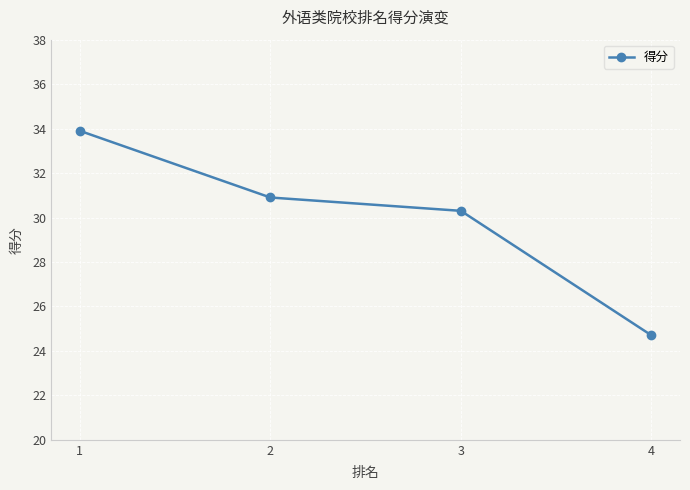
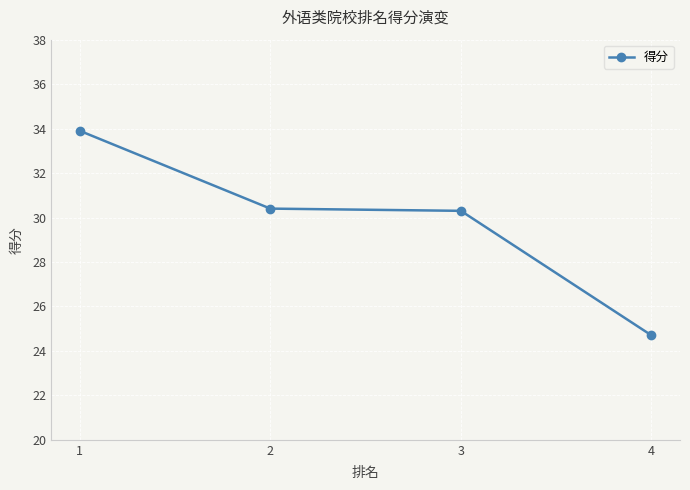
2: 30.9 -> 30.4
